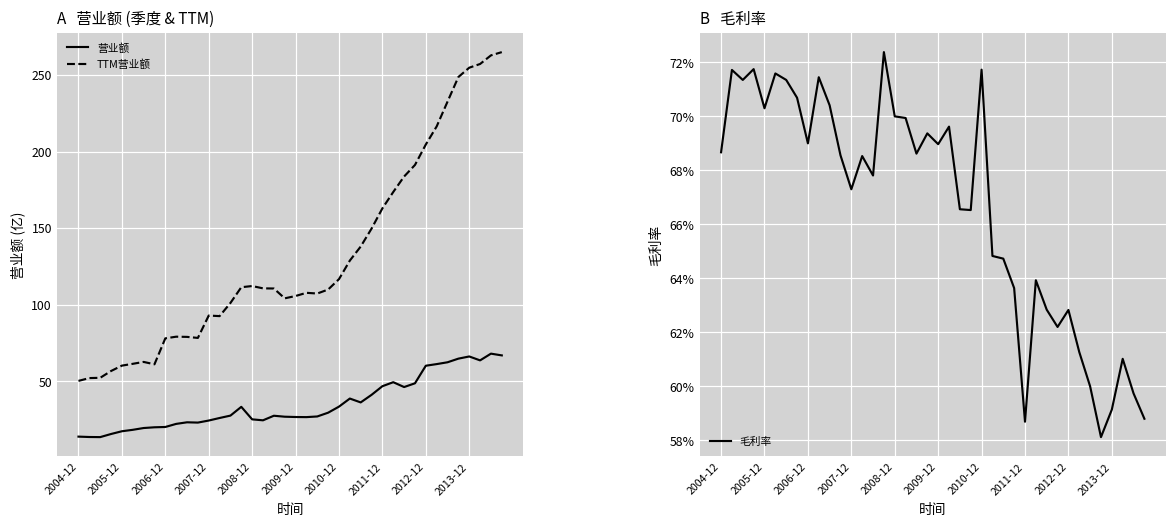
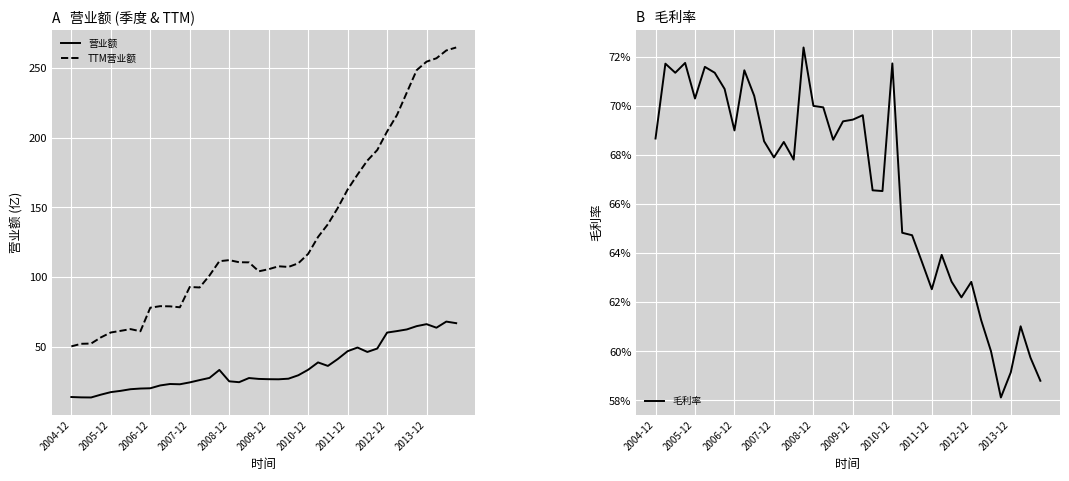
B 毛利率, 2007-12: 67.3% -> 67.9%
B 毛利率, 2009-12: 69.0% -> 69.4%
B 毛利率, 2011-12: 58.7% -> 62.5%
